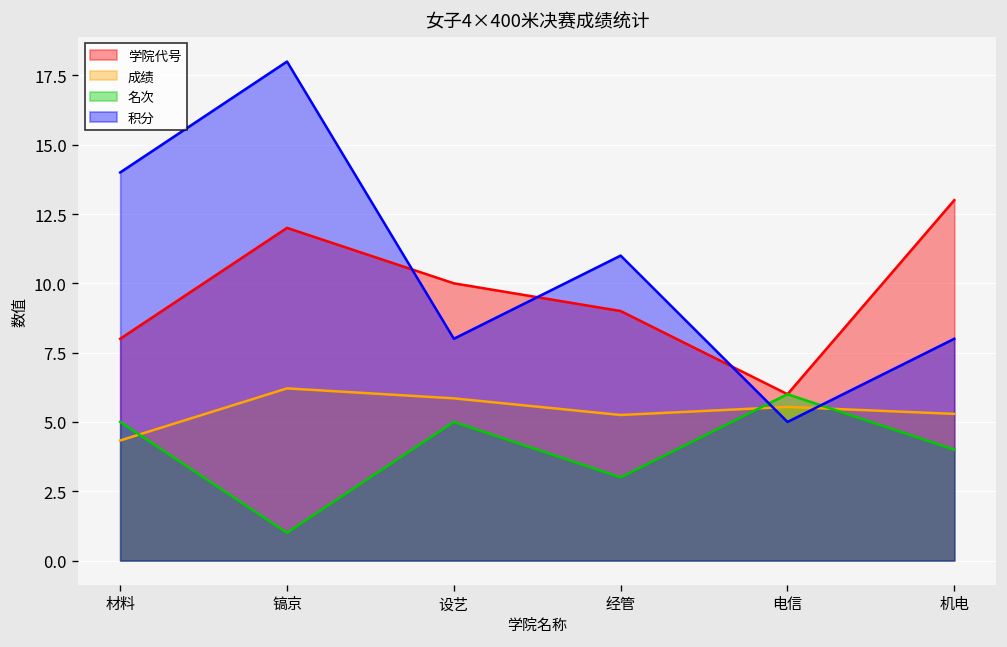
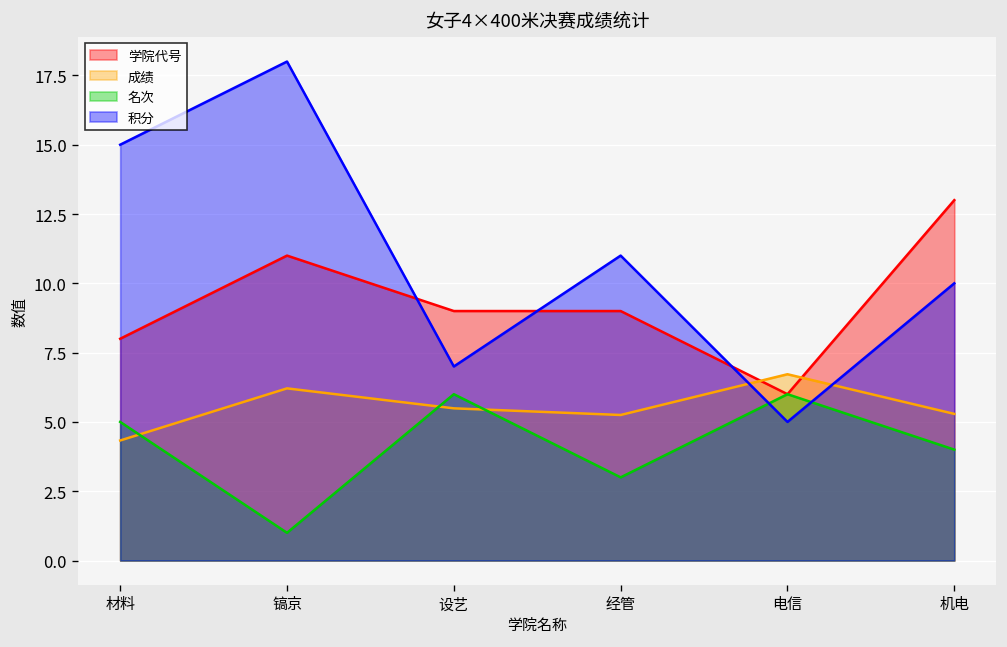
积分, 材料: 14 -> 15
学院代号, 镐京: 12 -> 11
学院代号, 设艺: 10 -> 9
成绩, 设艺: 5.9 -> 5.5
名次, 设艺: 5 -> 6
积分, 设艺: 8 -> 7
成绩, 电信: 5.5 -> 6.7
积分, 机电: 8 -> 10
